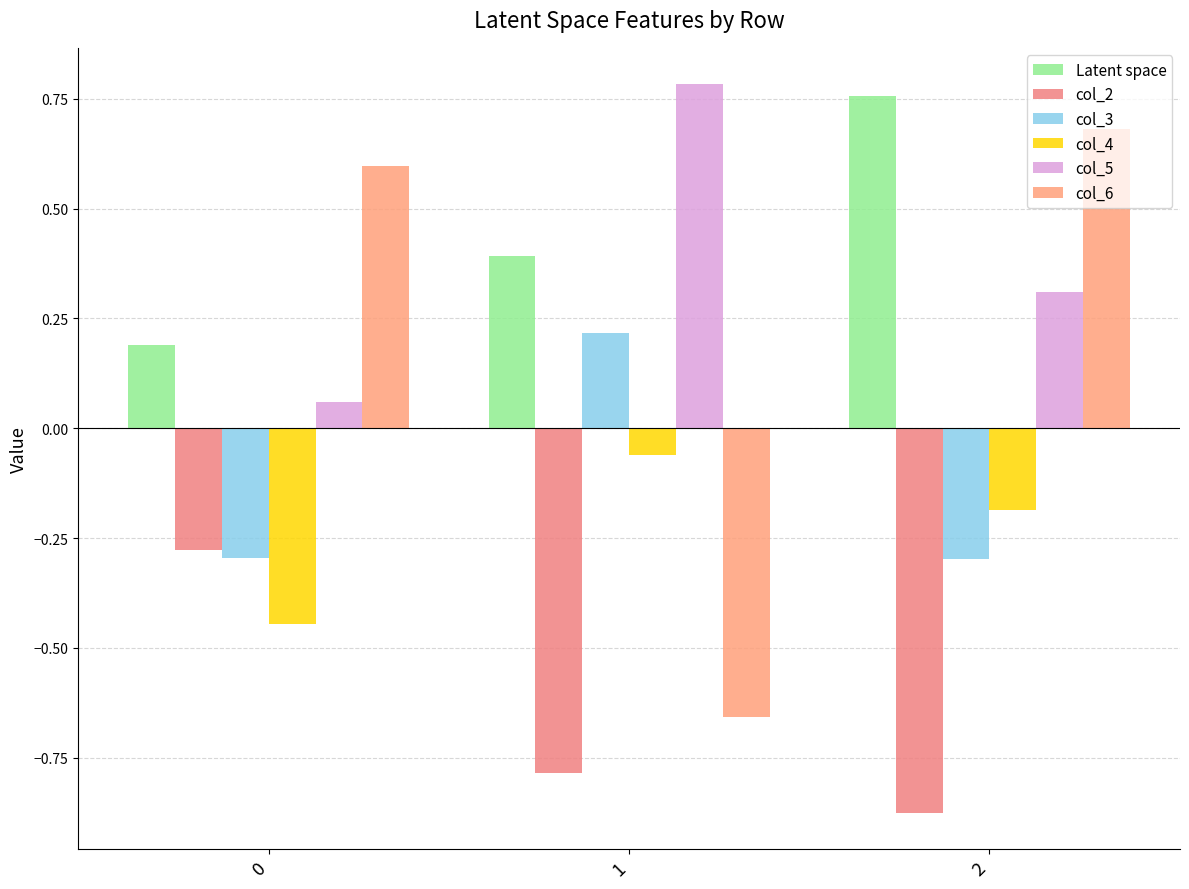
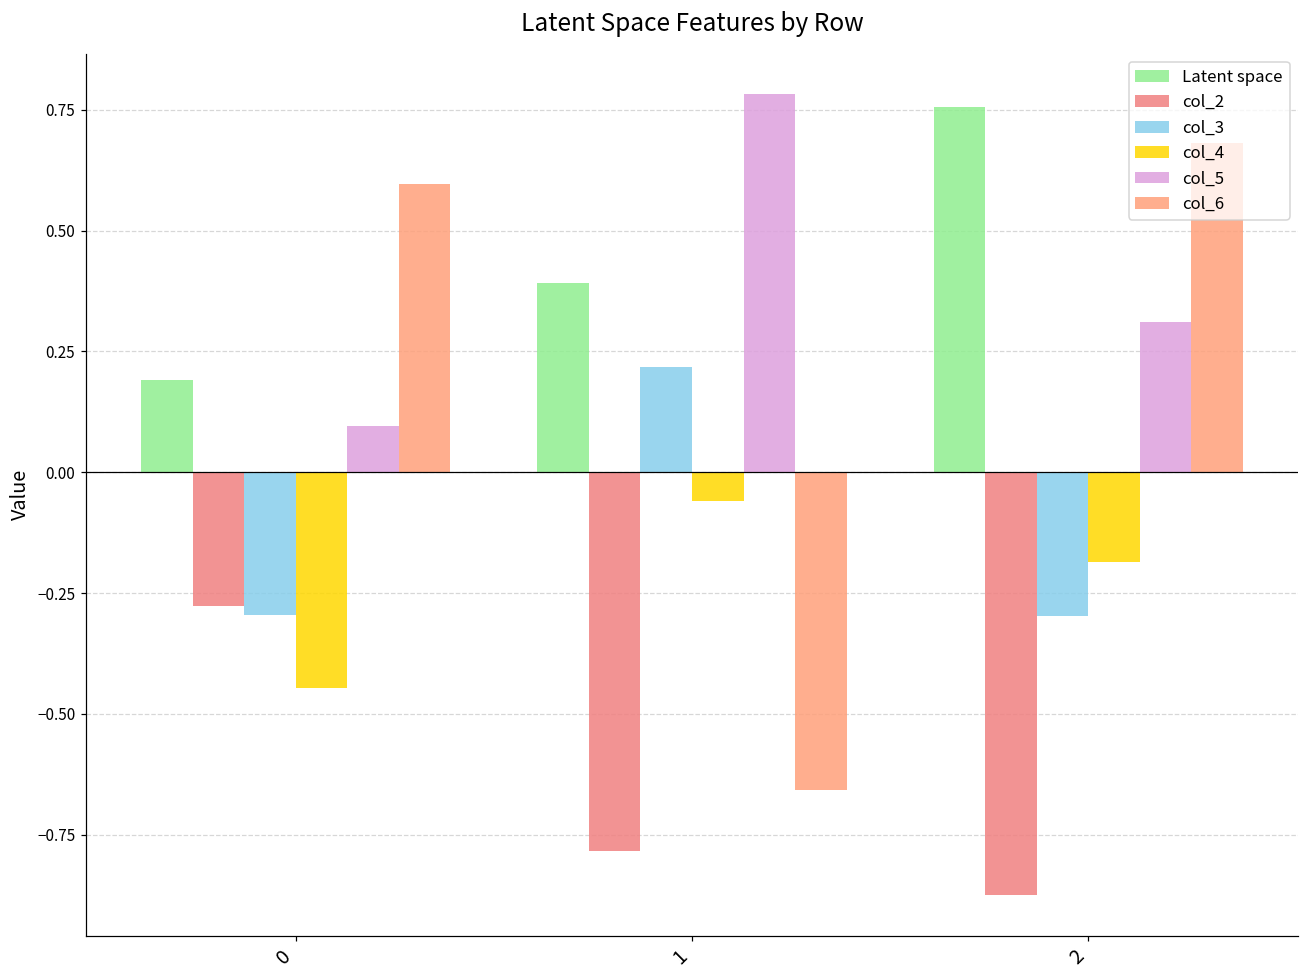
col_5, 0: 0.06 -> 0.09
